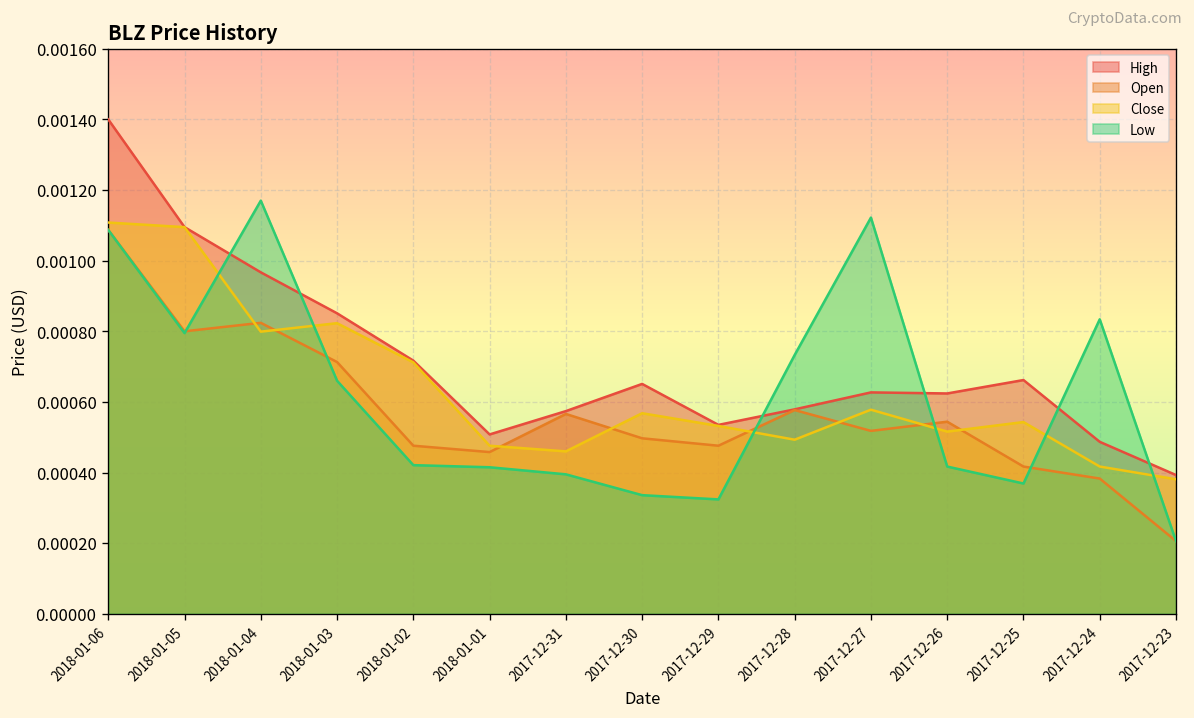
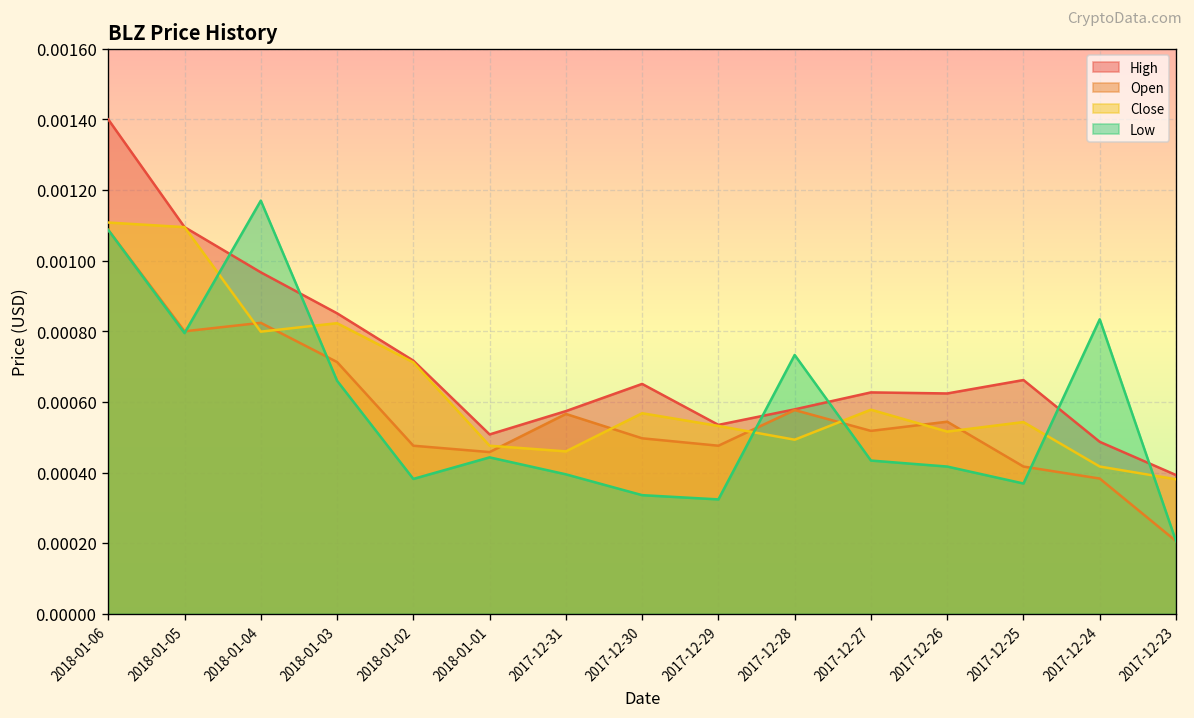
Low, 2018-01-02: 0.00042 -> 0.00038
Low, 2018-01-01: 0.00042 -> 0.00044
Low, 2017-12-27: 0.00112 -> 0.00043
